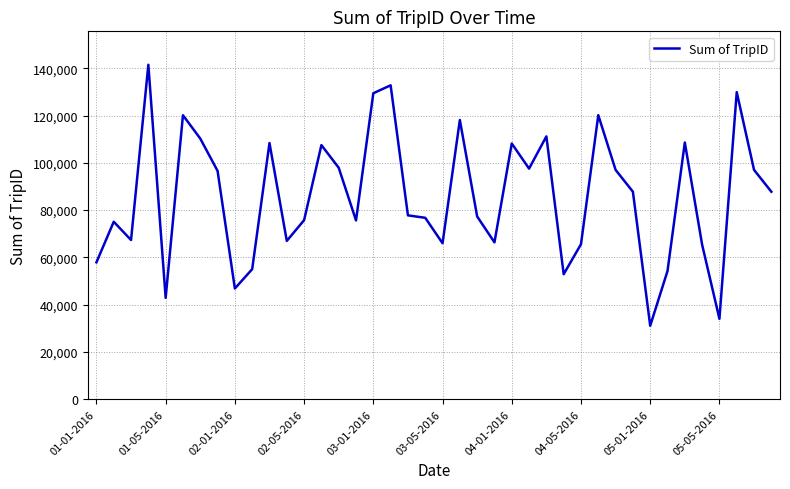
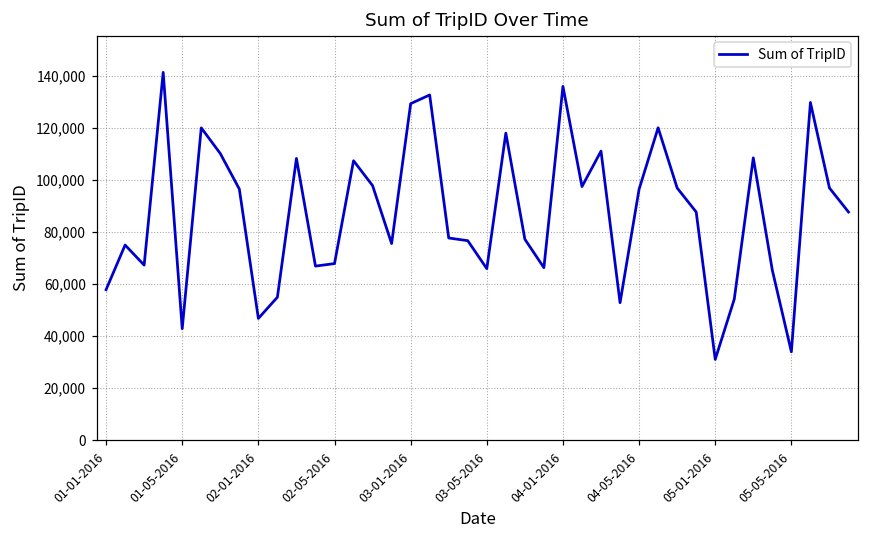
02-05-2016: 76,000 -> 68,000
04-01-2016: 108,000 -> 136,000
04-05-2016: 66,000 -> 97,000
